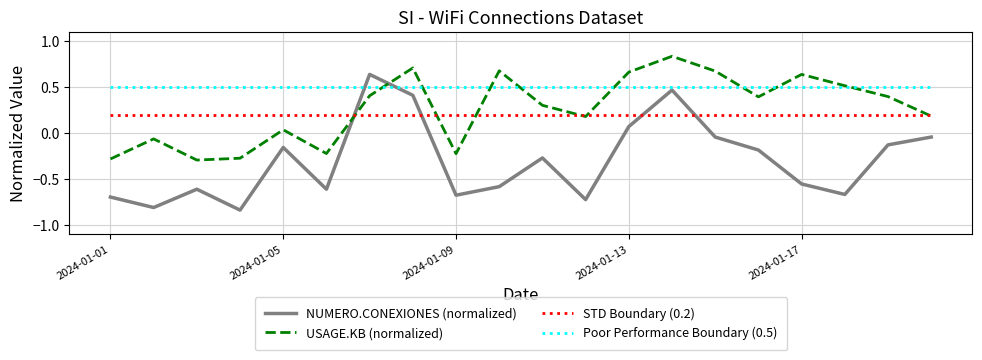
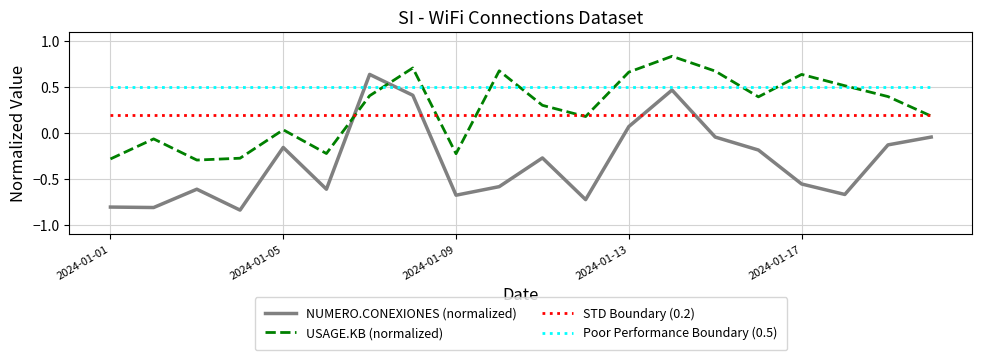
NUMERO.CONEXIONES (normalized), 2024-01-01: -0.7 -> -0.8
